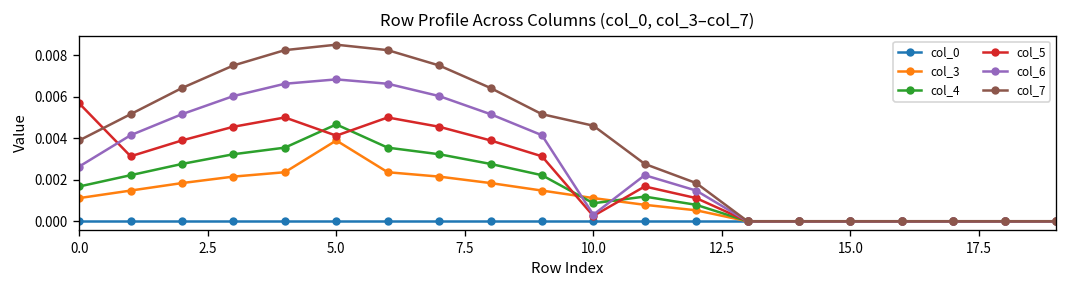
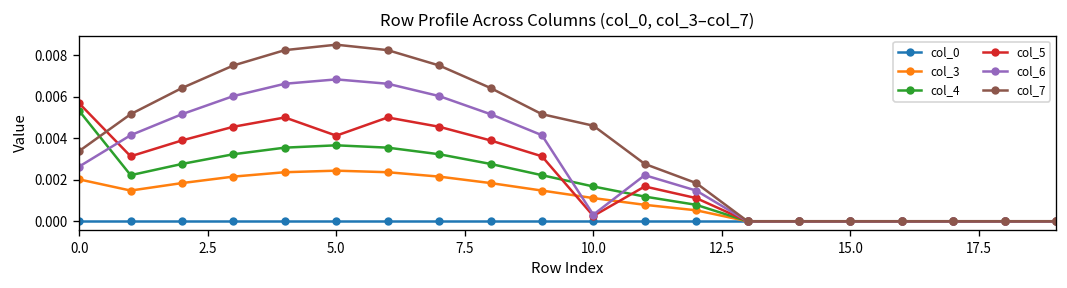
col_3, 0.0: 0.0011 -> 0.0020
col_4, 0.0: 0.0017 -> 0.0053
col_7, 0.0: 0.0039 -> 0.0034
col_3, 5.0: 0.0039 -> 0.0024
col_4, 5.0: 0.0047 -> 0.0037
col_4, 10.0: 0.0009 -> 0.0017
